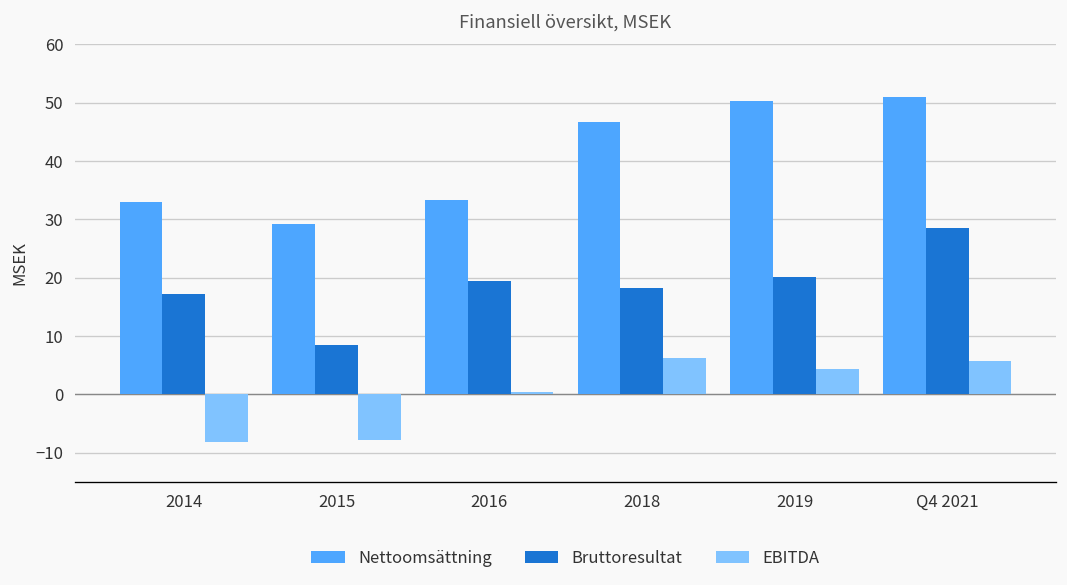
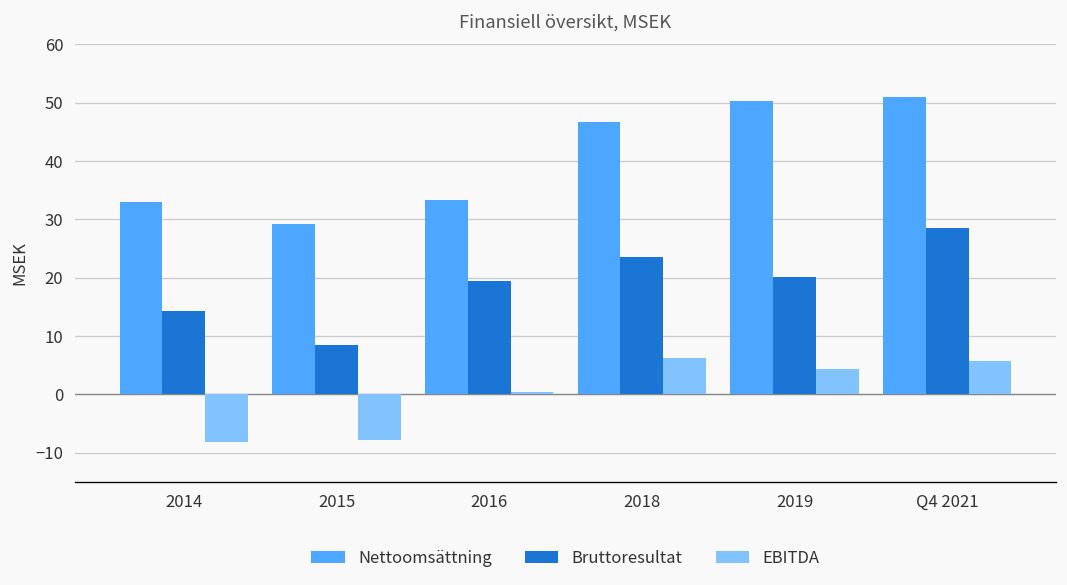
Bruttoresultat, 2014: 17 -> 14
Bruttoresultat, 2018: 18 -> 24
